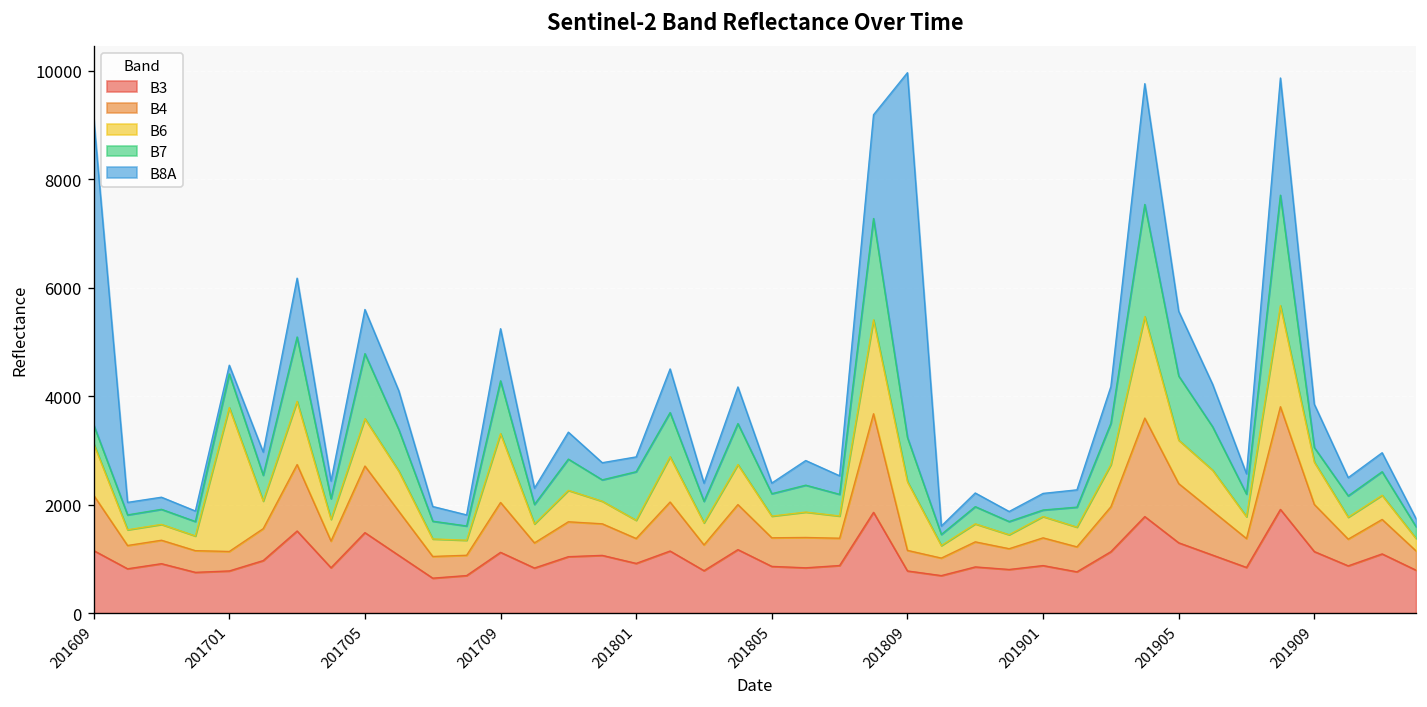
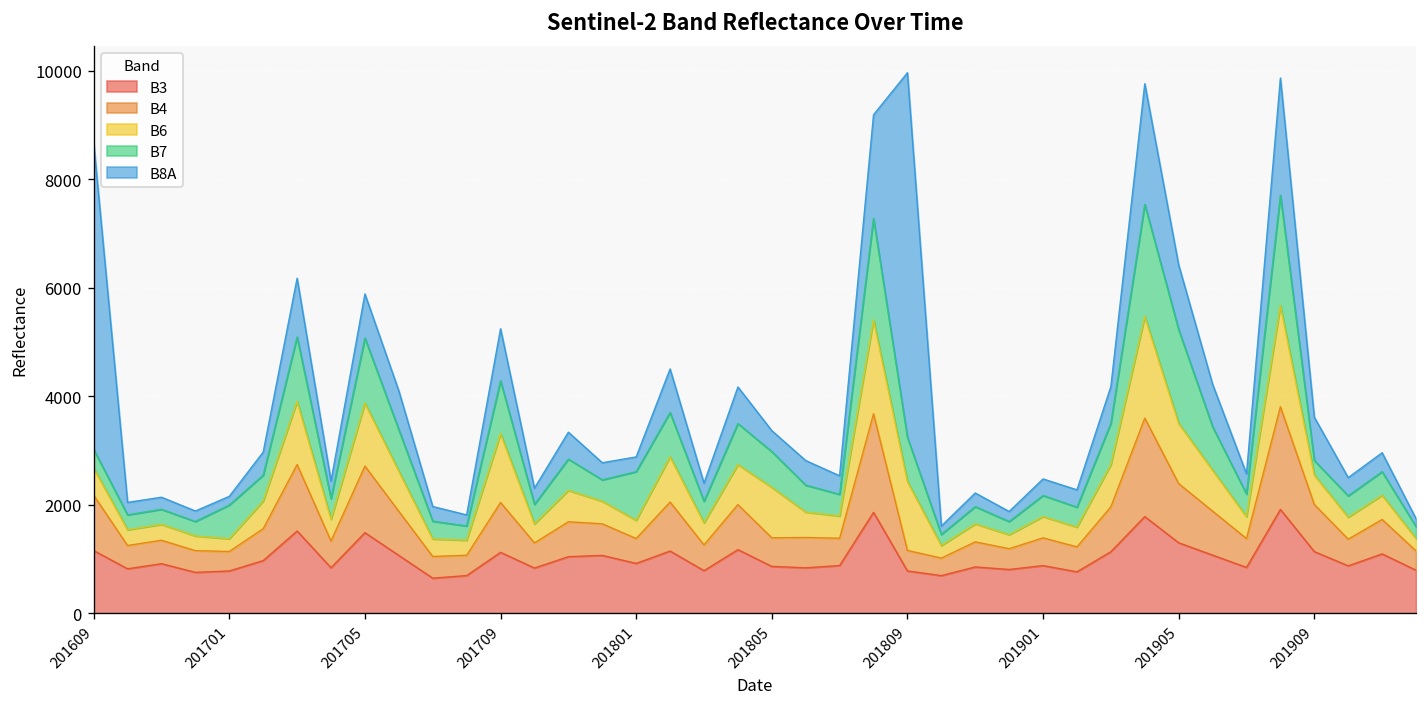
B6, 201609: 1000 -> 500
B6, 201701: 2700 -> 200
B6, 201705: 900 -> 1200
B6, 201805: 400 -> 900
B7, 201805: 400 -> 700
B8A, 201805: 200 -> 400
B7, 201901: 100 -> 400
B6, 201905: 800 -> 1100
B7, 201905: 1200 -> 1700
B6, 201909: 800 -> 500
